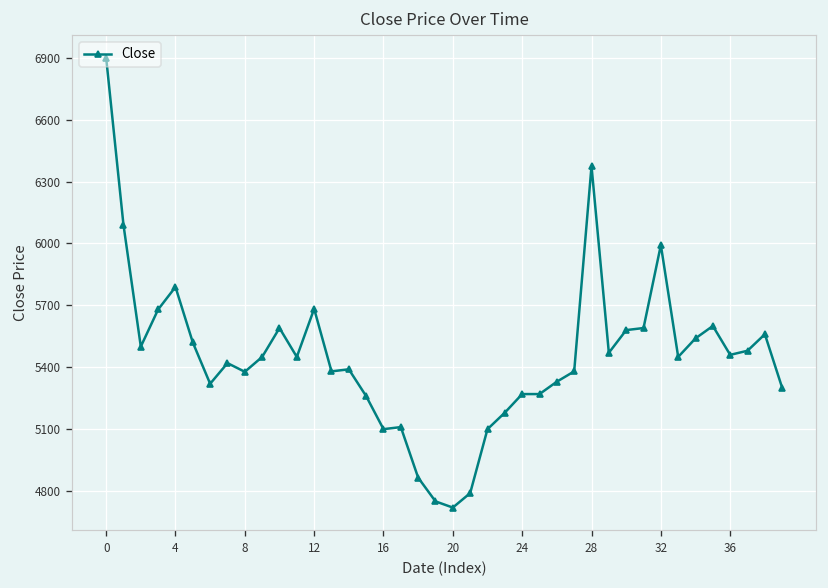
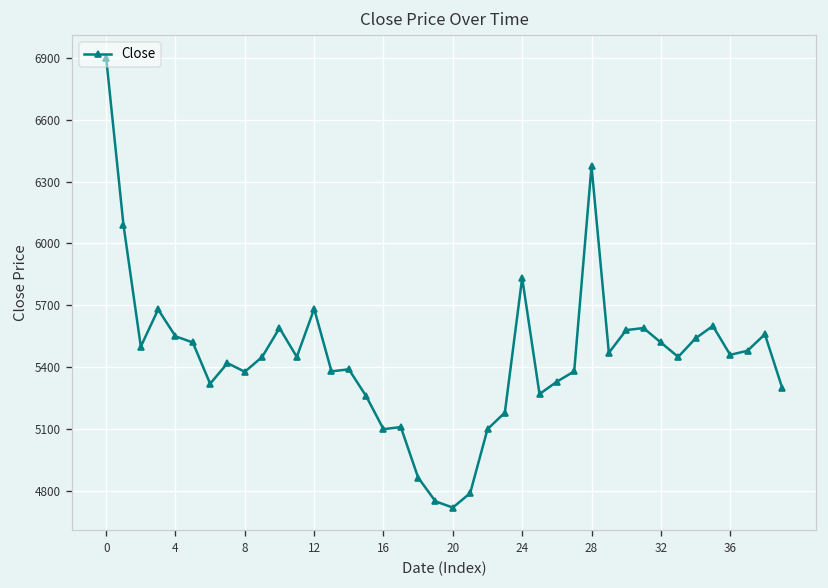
4: 5790 -> 5550
24: 5270 -> 5830
32: 5990 -> 5520
